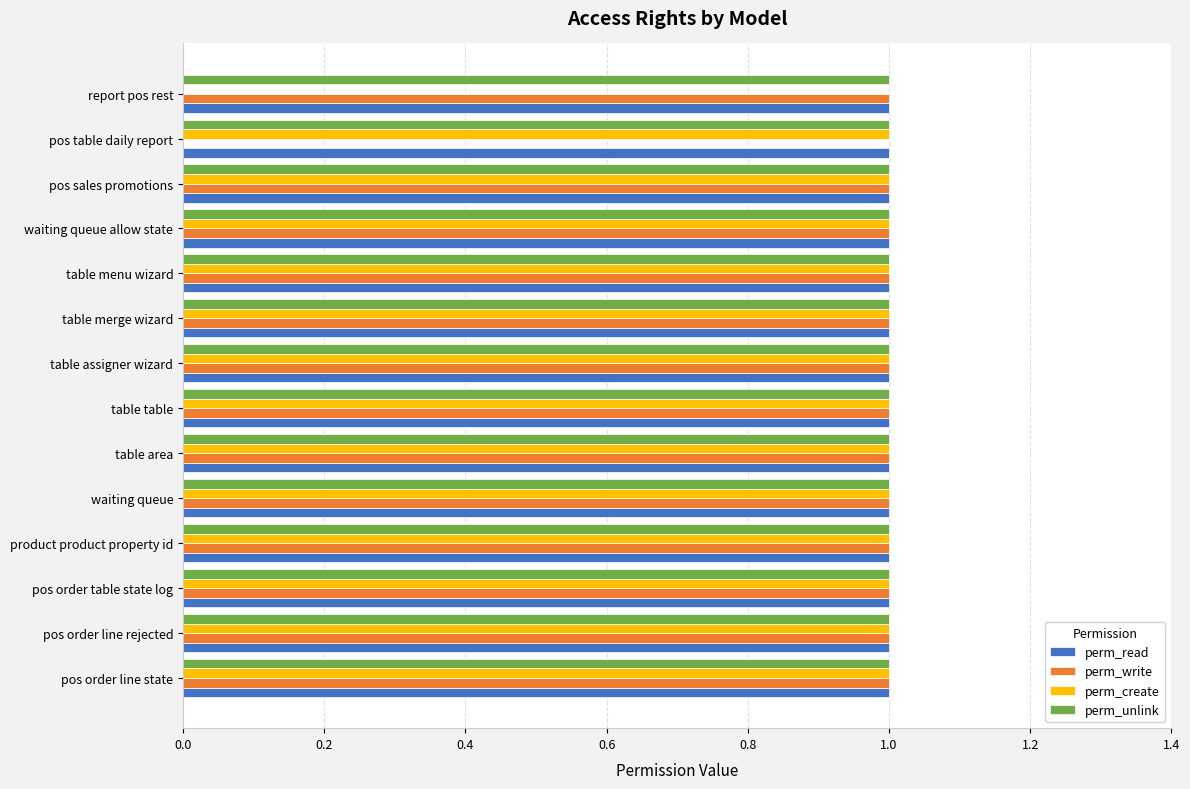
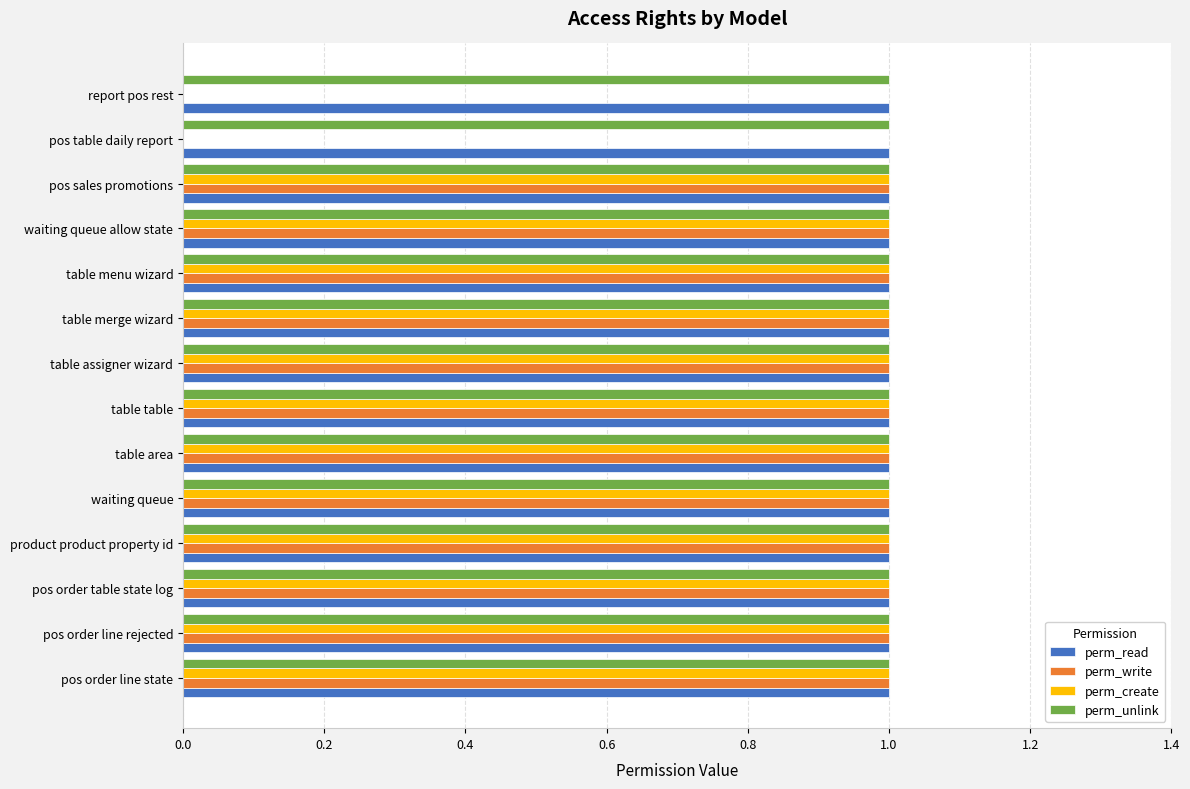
perm_write, report pos rest: 1 -> 0
perm_create, pos table daily report: 1 -> 0
